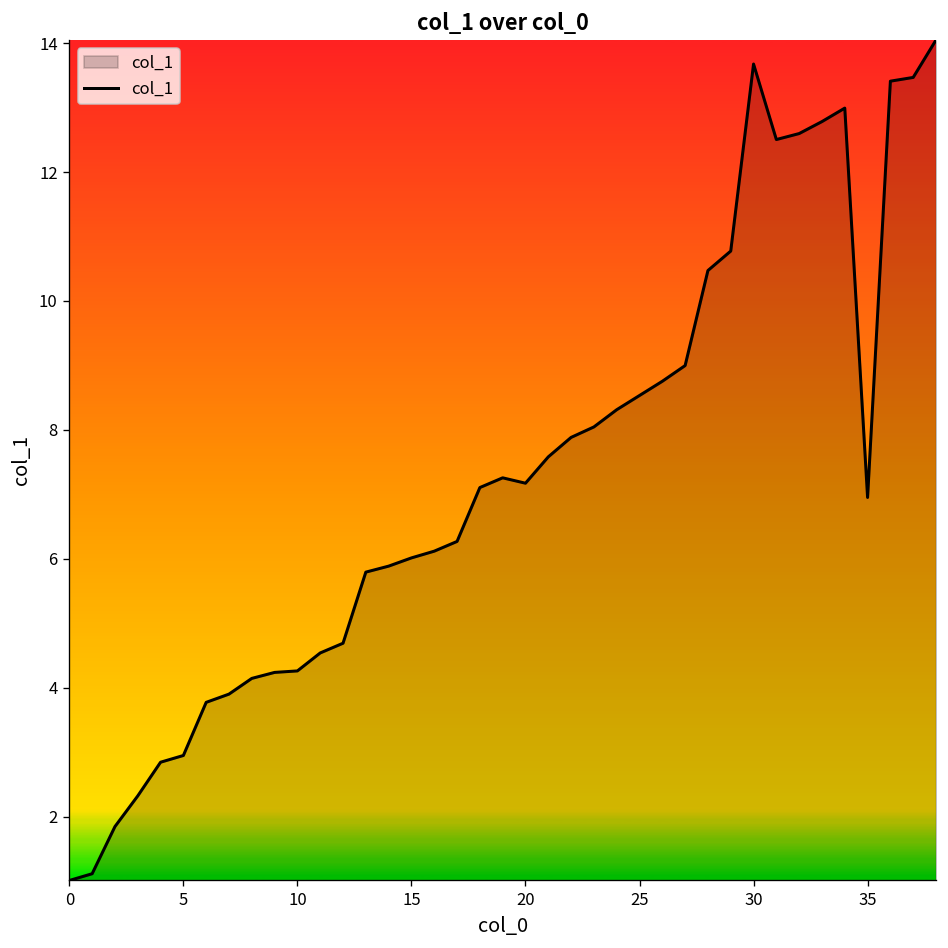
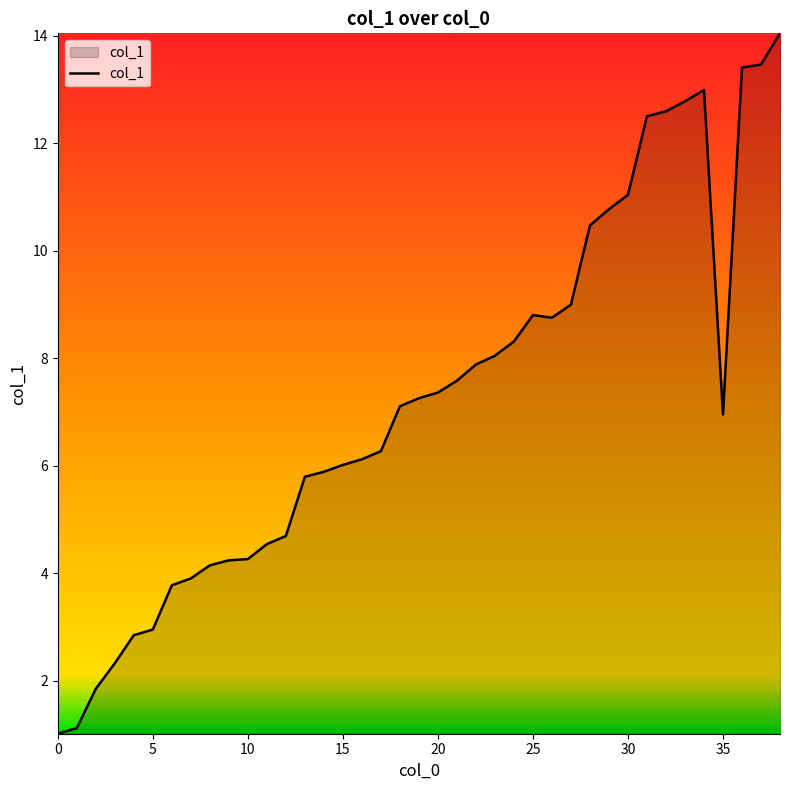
20: 7.2 -> 7.4
25: 8.5 -> 8.8
30: 13.7 -> 11.0
